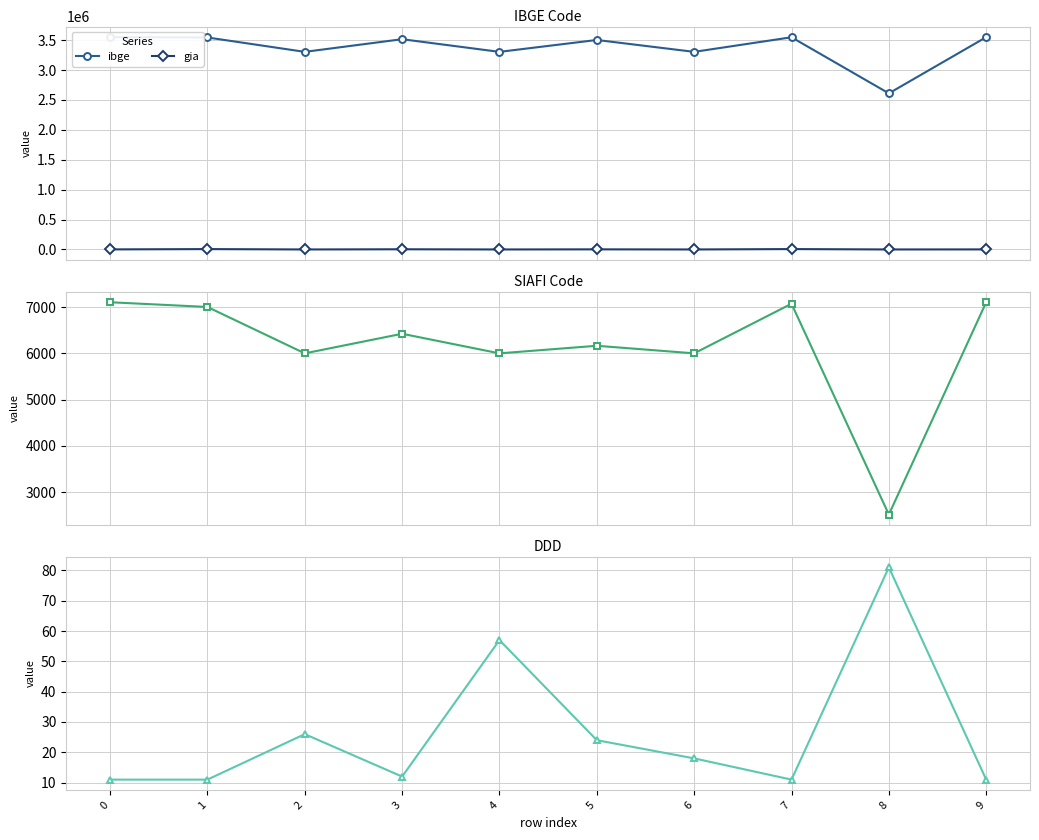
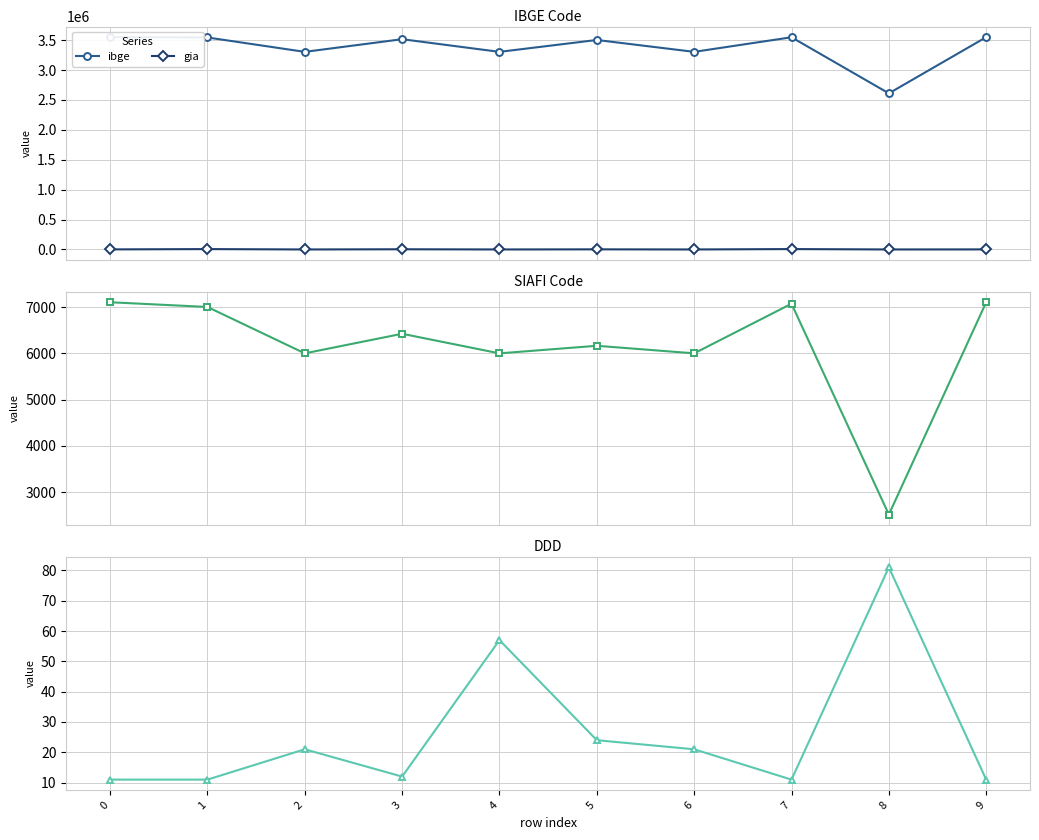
DDD, 2: 26 -> 21
DDD, 6: 18 -> 21
